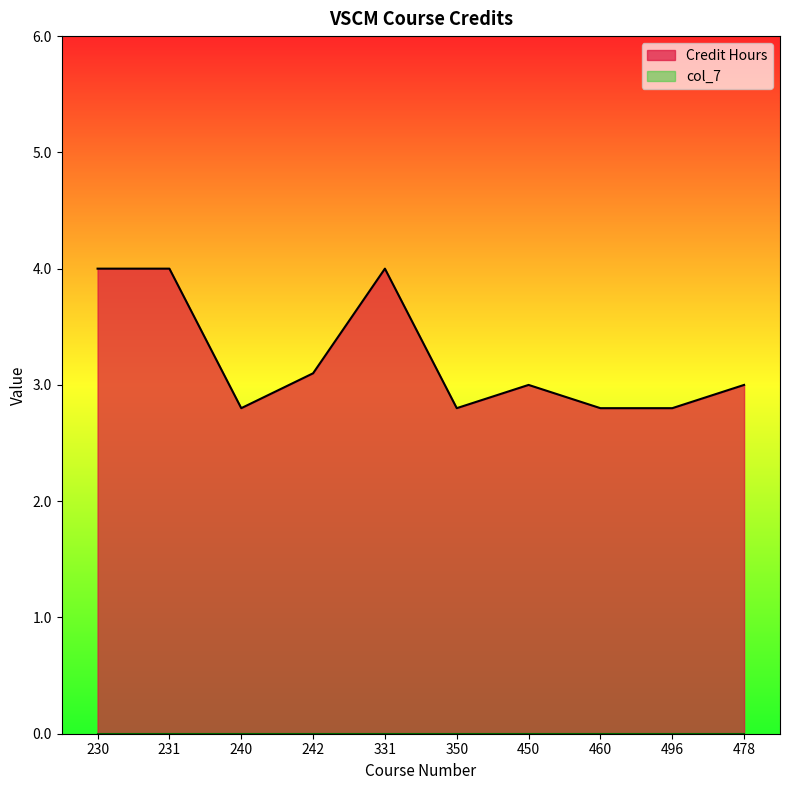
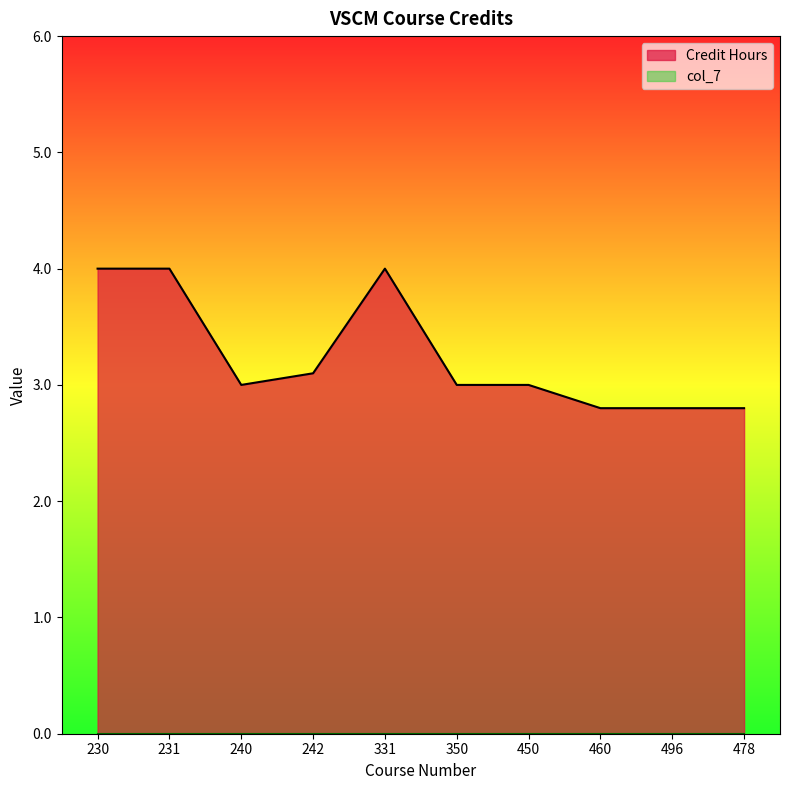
Credit Hours, 240: 2.8 -> 3.0
Credit Hours, 350: 2.8 -> 3.0
Credit Hours, 478: 3.0 -> 2.8
